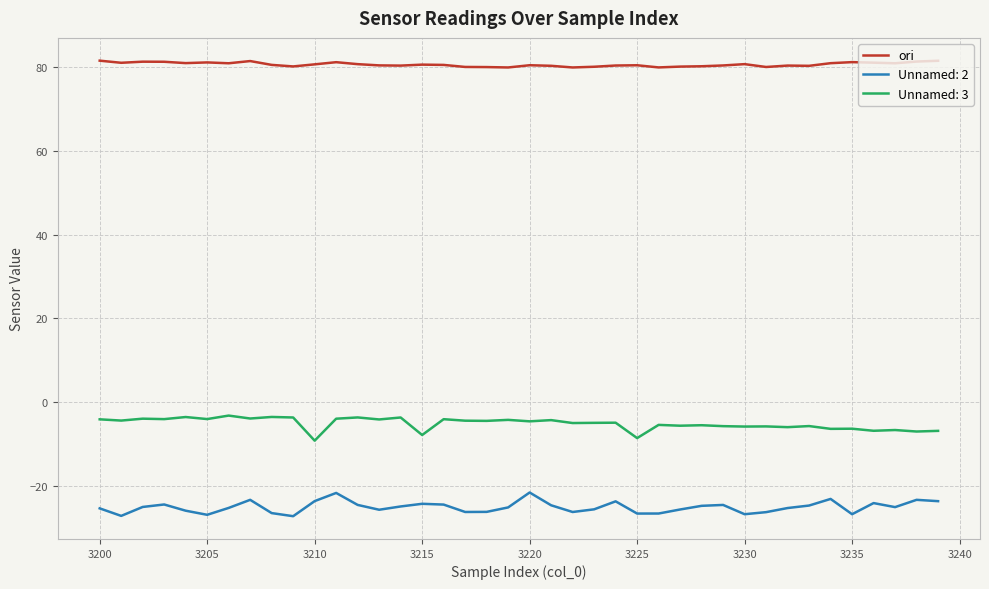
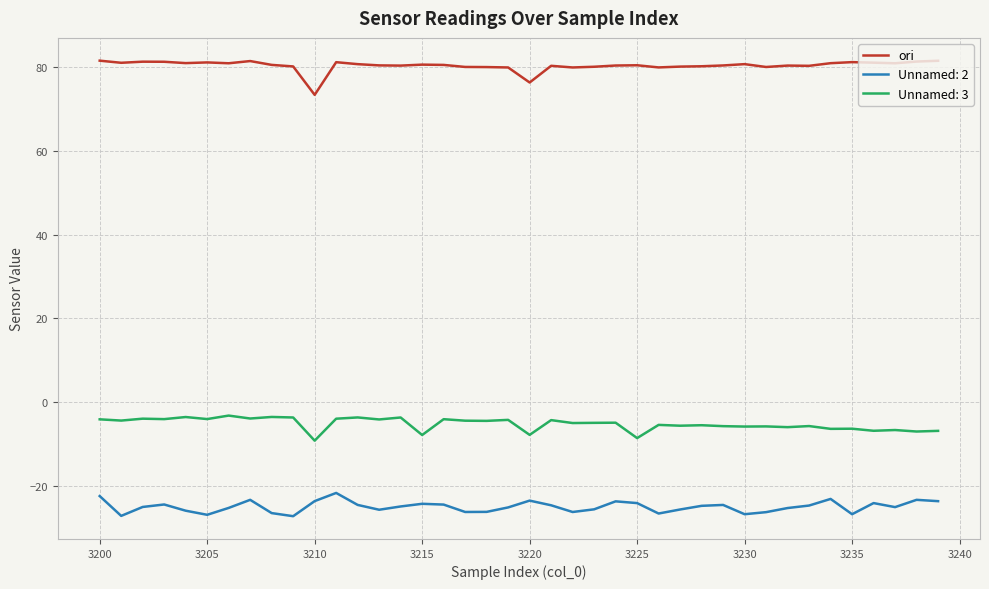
Unnamed: 2, 3200: -25 -> -22
ori, 3210: 81 -> 73
ori, 3220: 81 -> 76
Unnamed: 2, 3220: -22 -> -24
Unnamed: 3, 3220: -5 -> -8
Unnamed: 2, 3225: -27 -> -24
